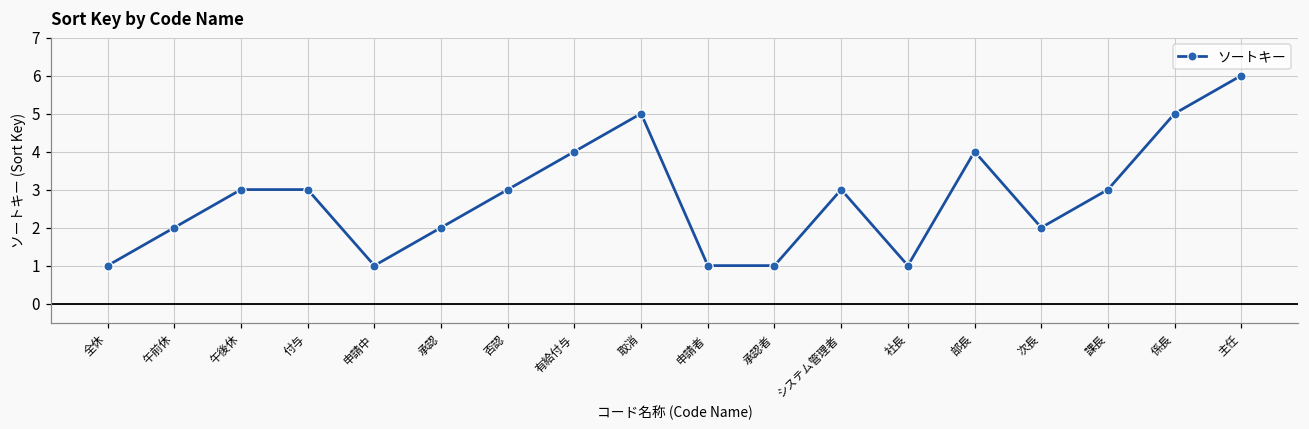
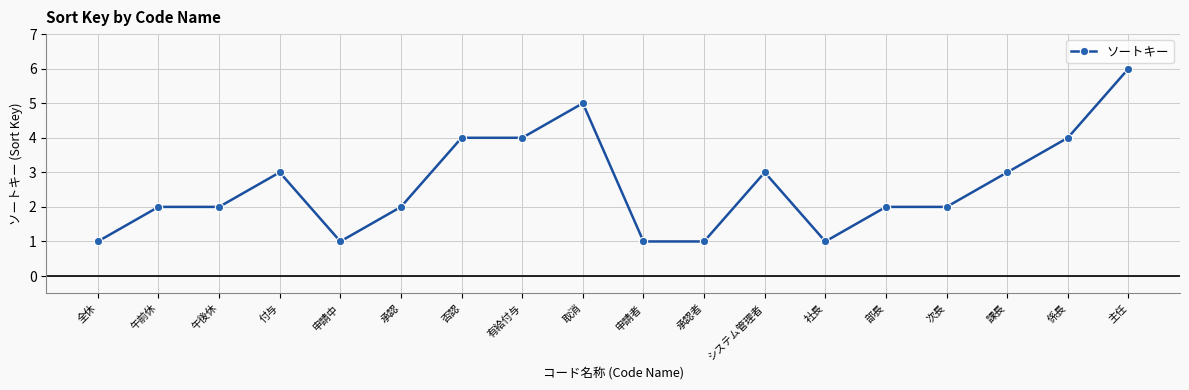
午後休: 3 -> 2
否認: 3 -> 4
部長: 4 -> 2
係長: 5 -> 4
